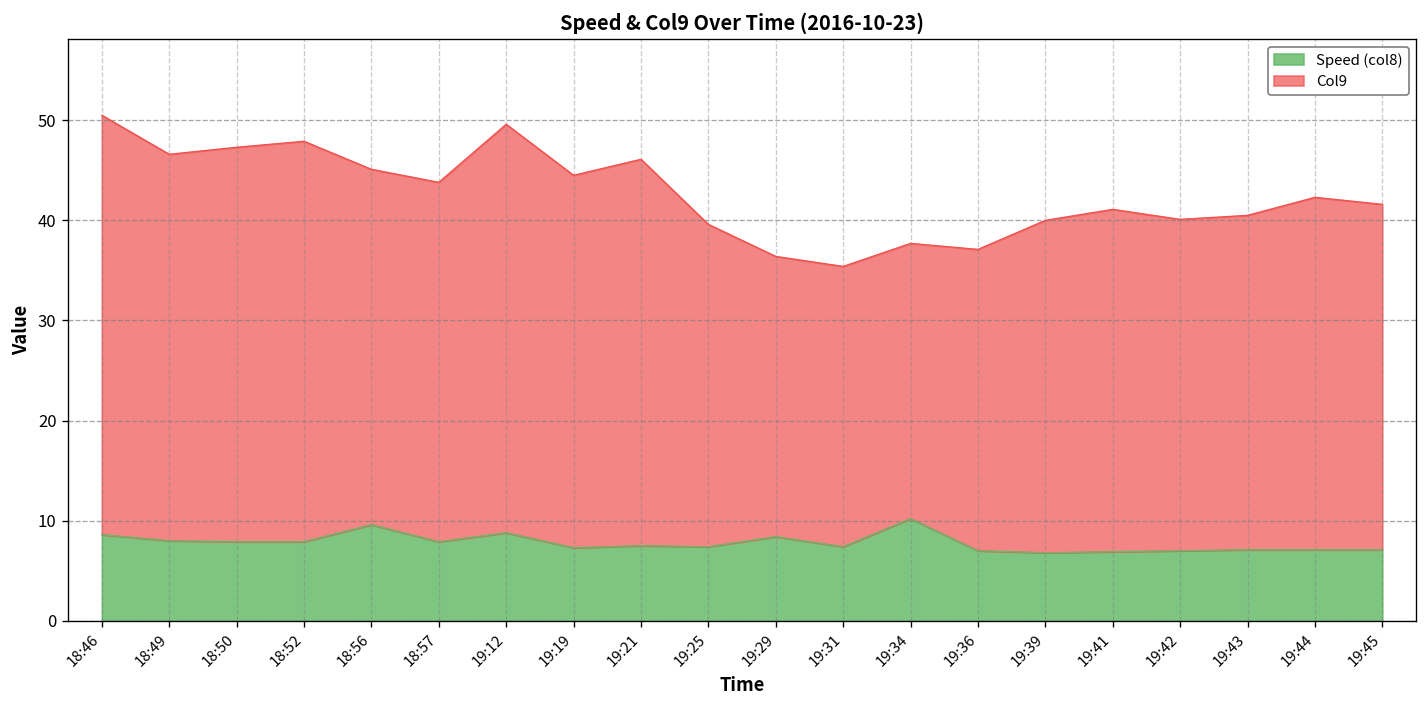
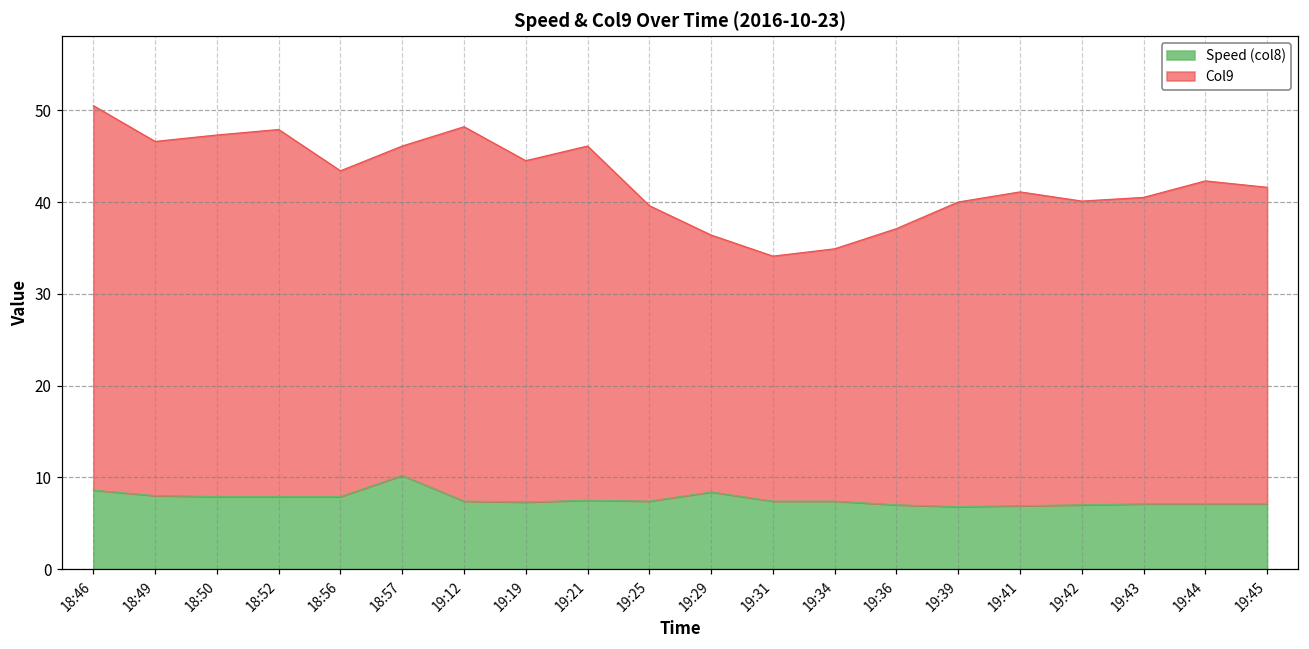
Speed (col8), 18:56: 10 -> 8
Speed (col8), 18:57: 8 -> 10
Speed (col8), 19:12: 9 -> 7
Col9, 19:31: 28 -> 27
Speed (col8), 19:34: 10 -> 7
